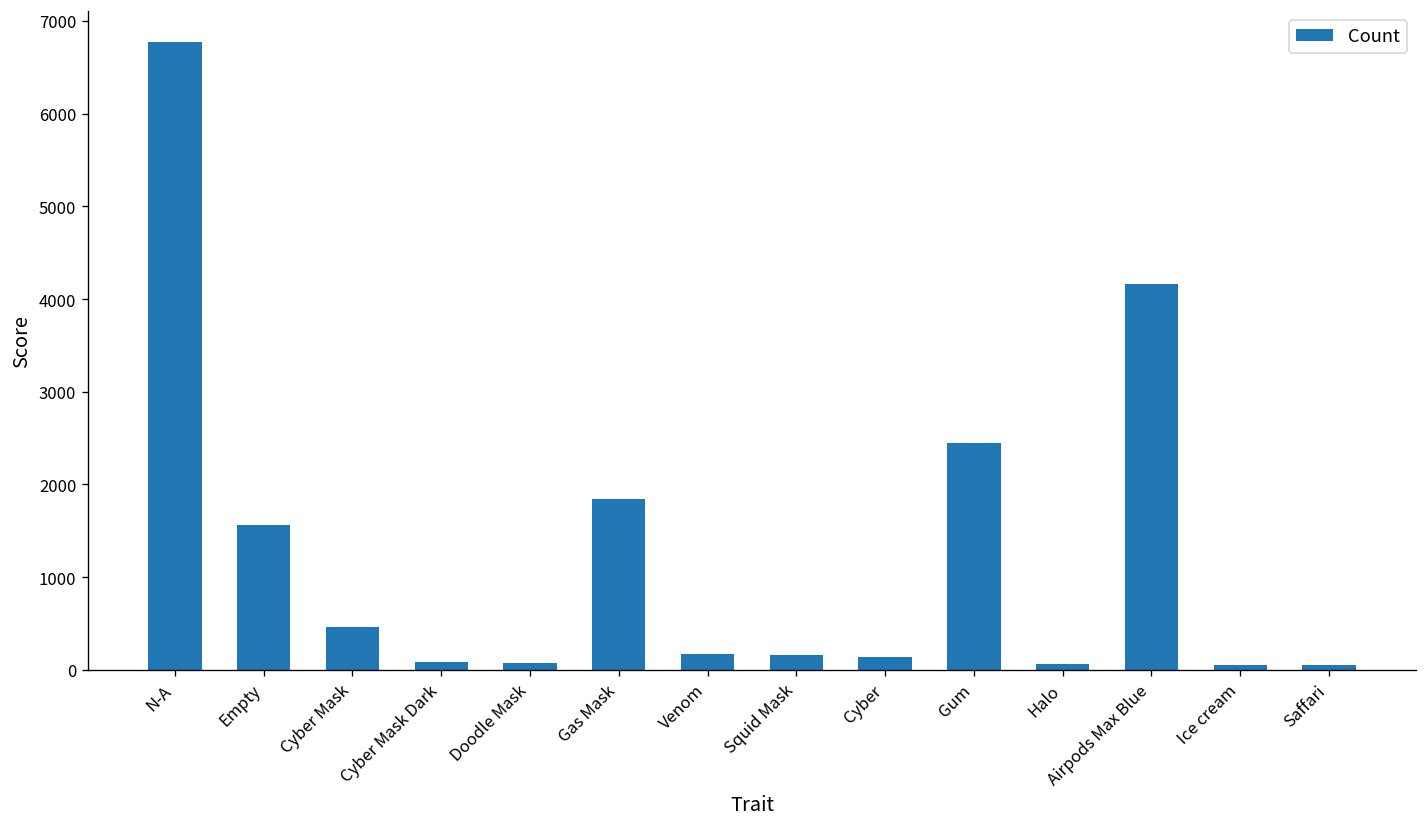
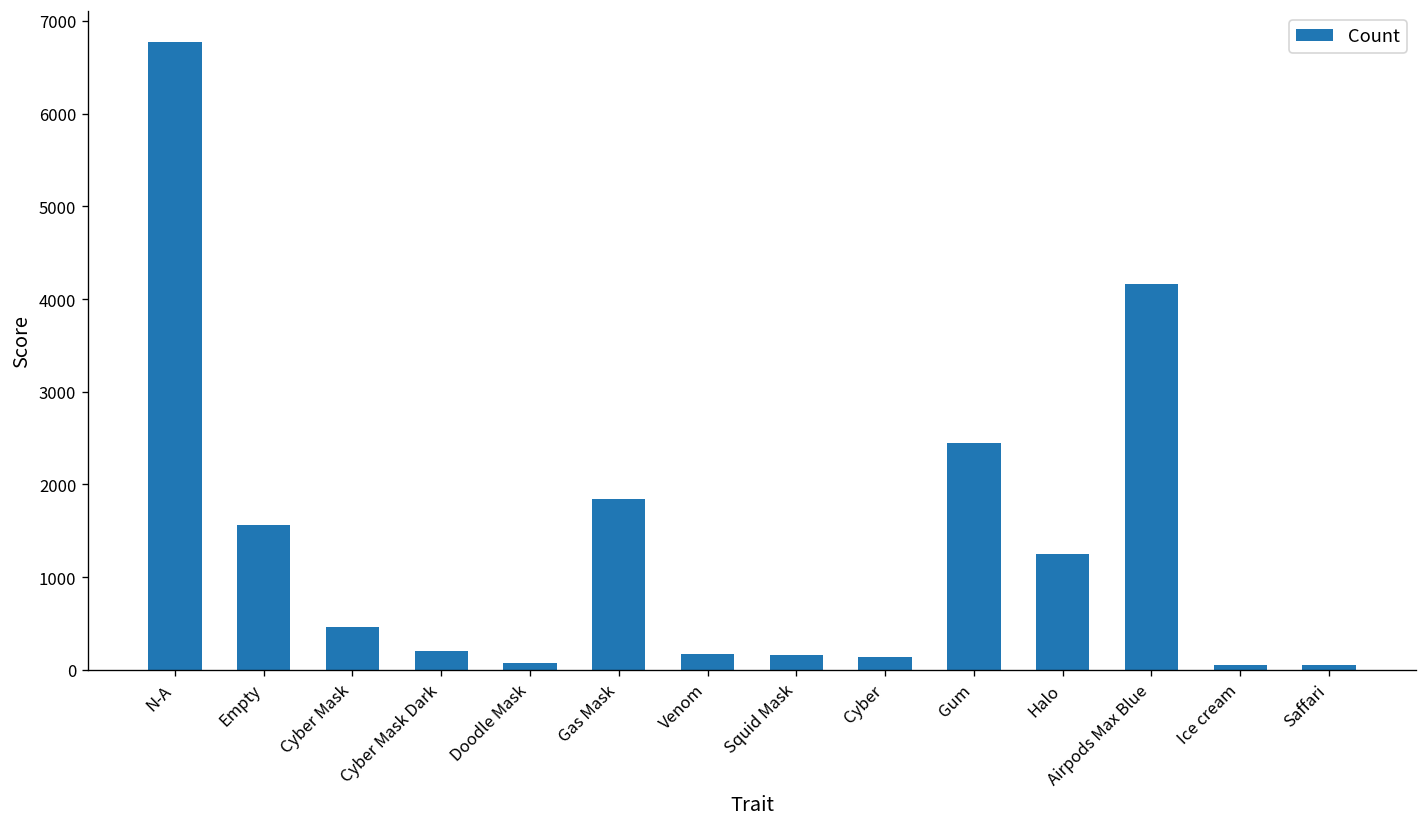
Cyber Mask Dark: 100 -> 200
Halo: 100 -> 1200
